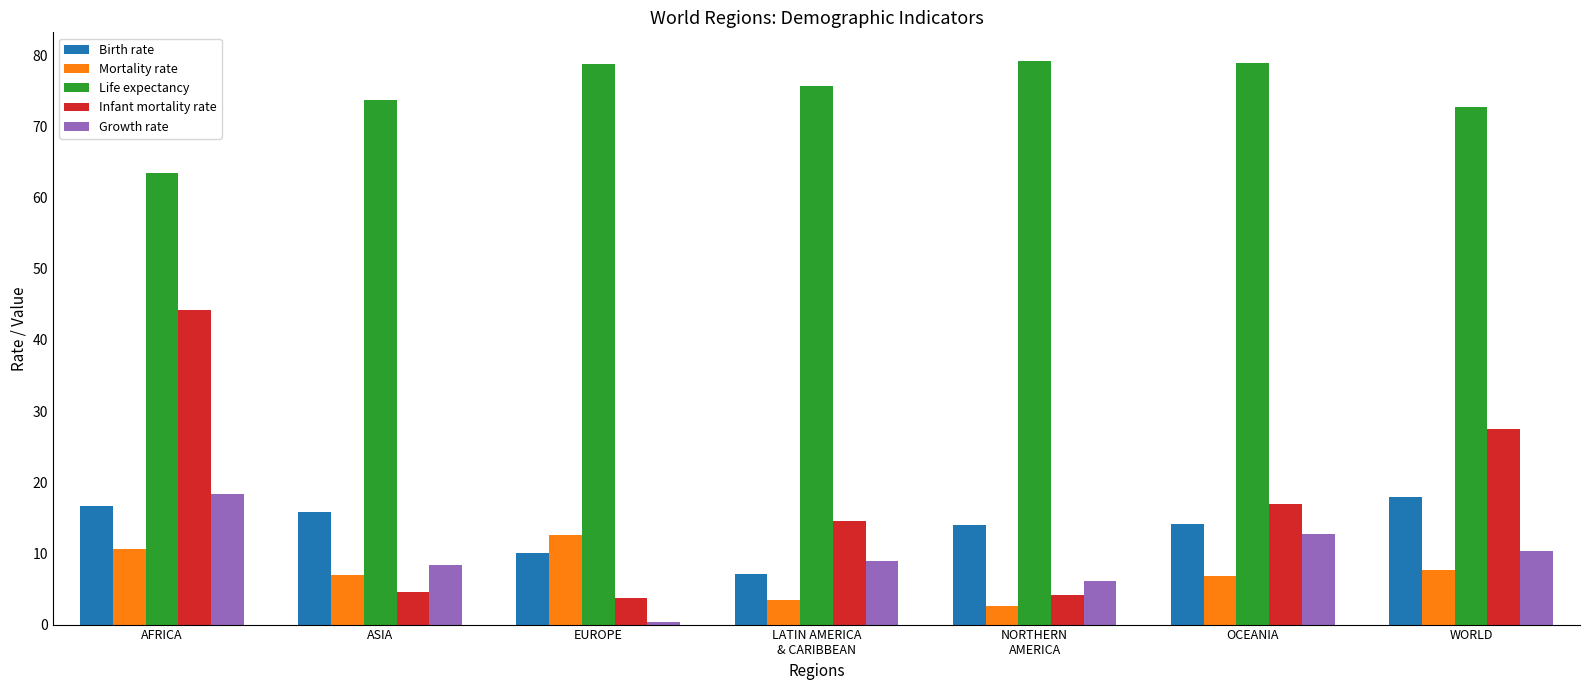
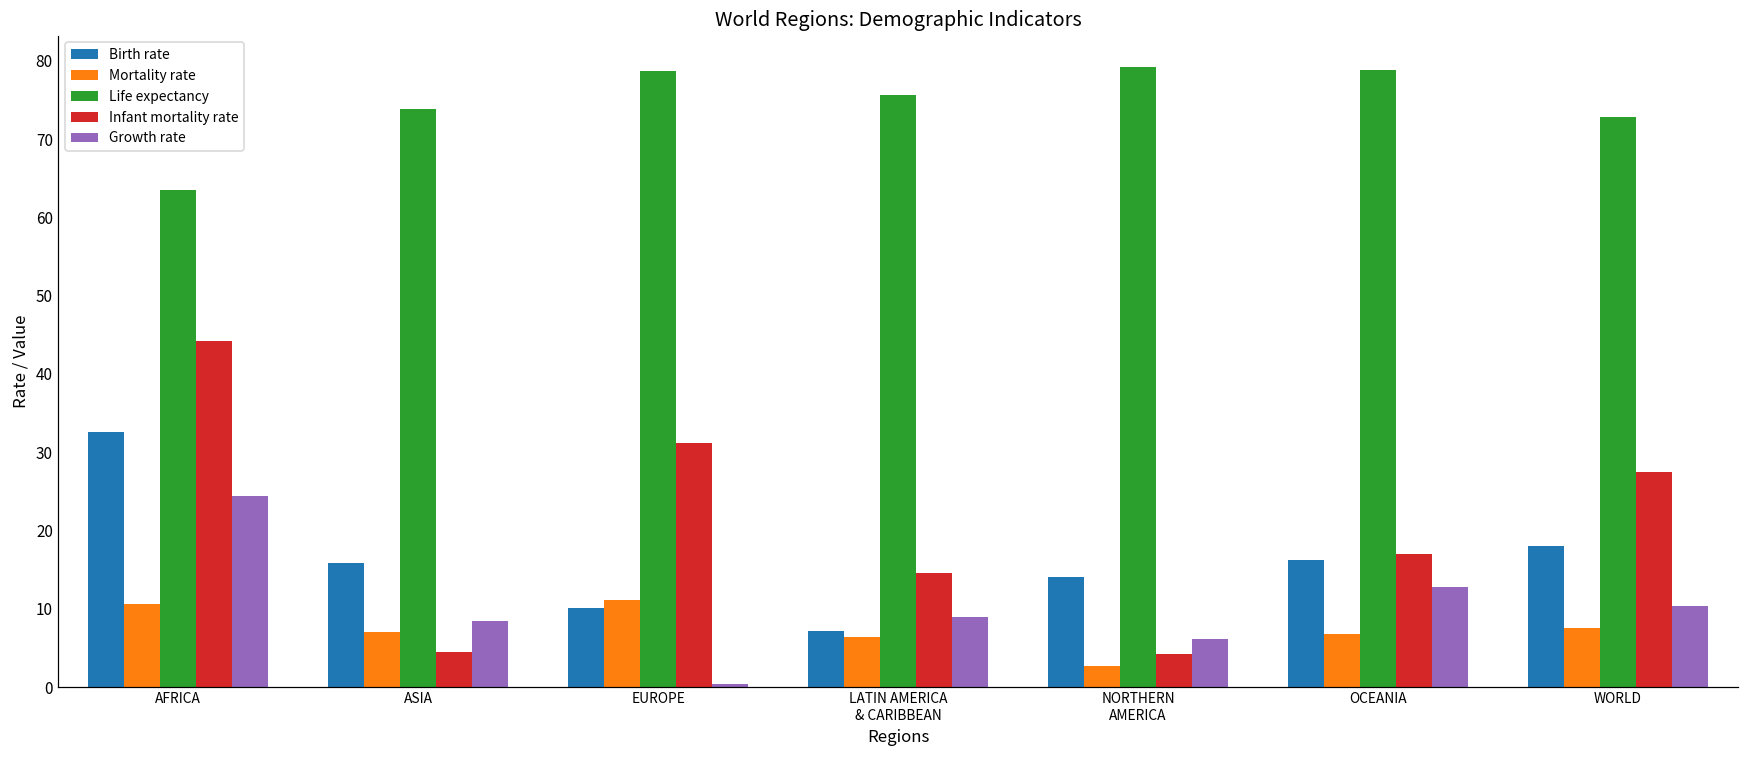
Birth rate, AFRICA: 17 -> 33
Growth rate, AFRICA: 18 -> 24
Mortality rate, EUROPE: 13 -> 11
Infant mortality rate, EUROPE: 4 -> 31
Mortality rate, LATIN AMERICA & CARIBBEAN: 3 -> 6
Birth rate, OCEANIA: 14 -> 16
